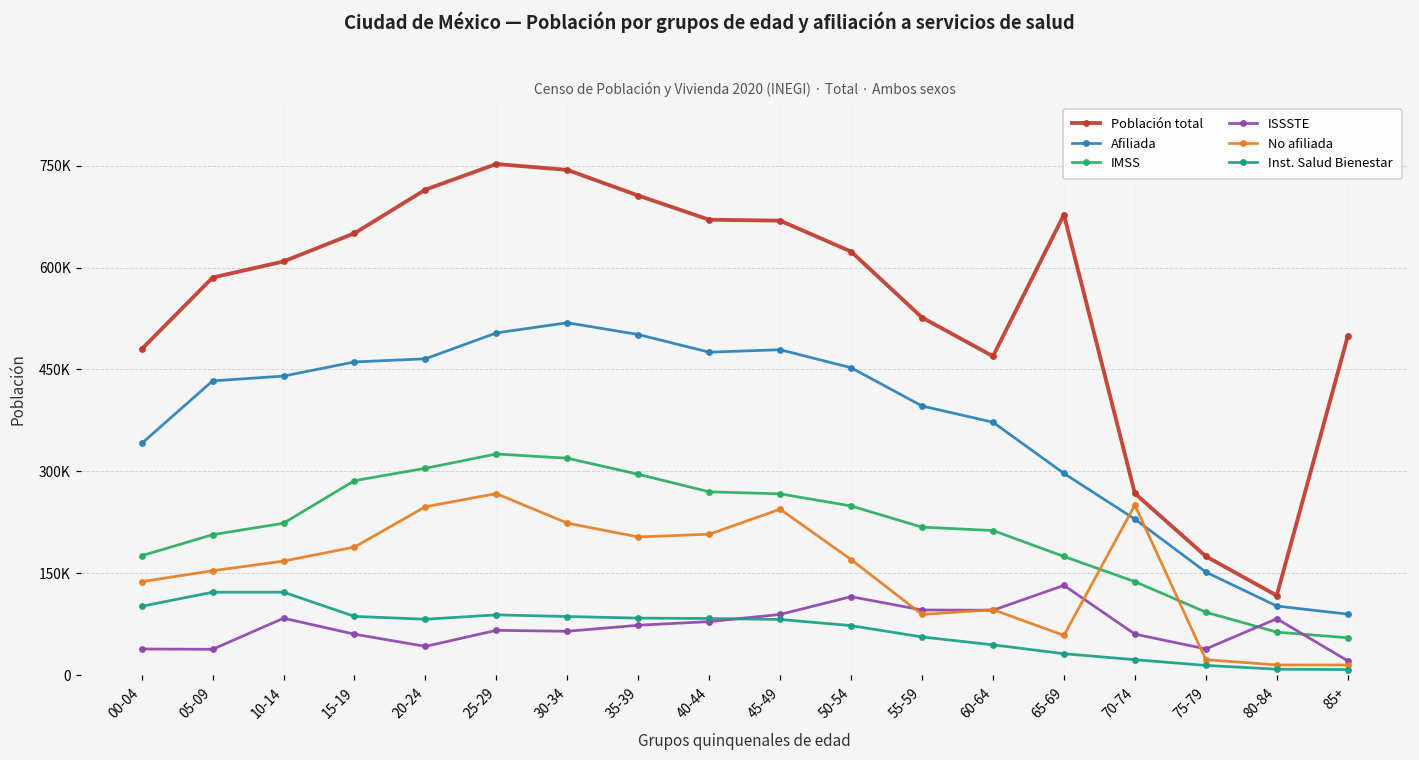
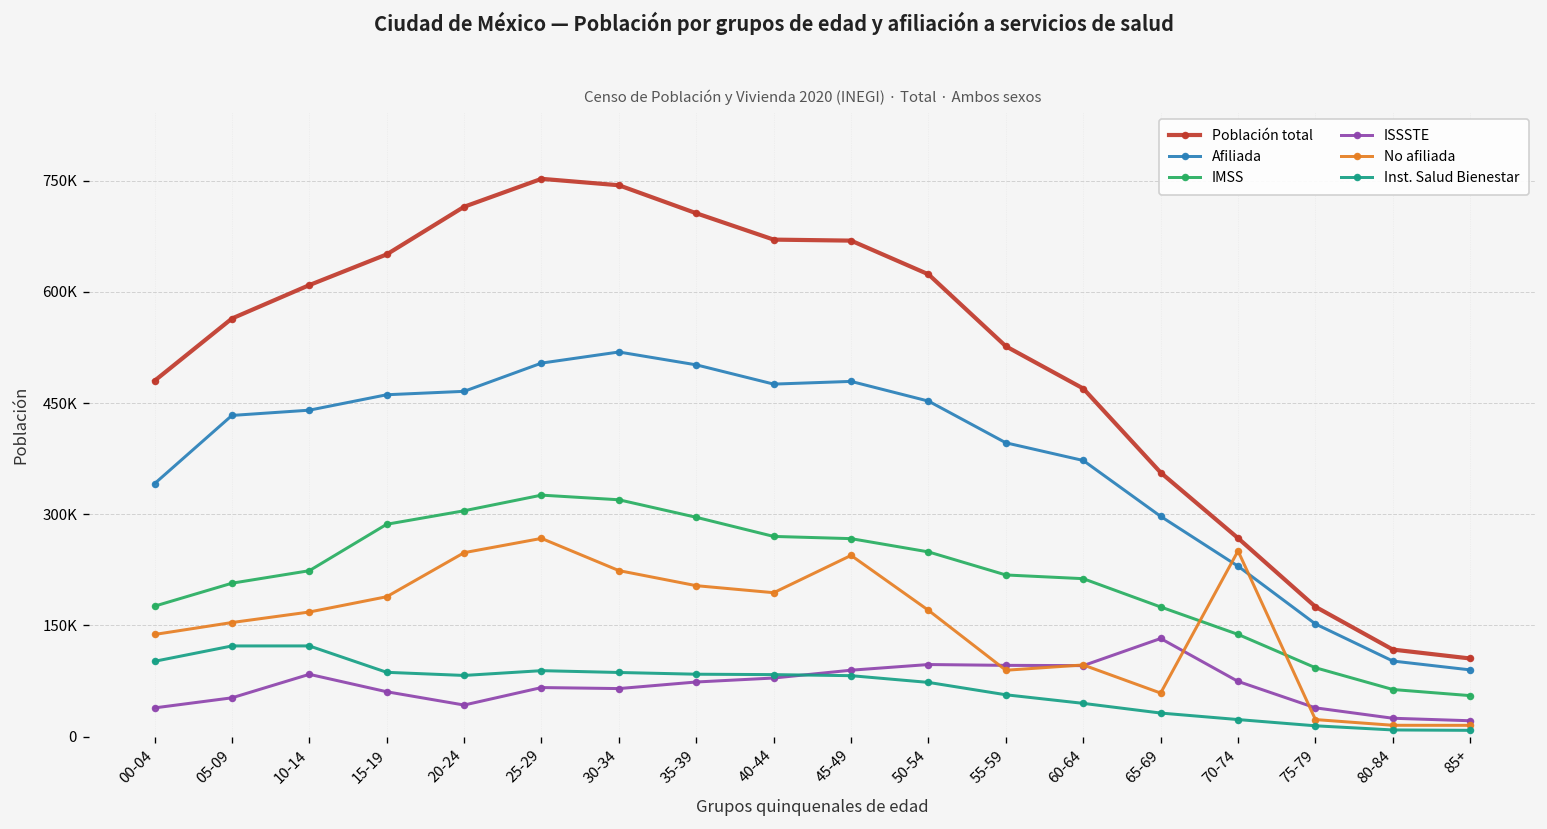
Población total, 05-09: 590000 -> 560000
ISSSTE, 05-09: 40000 -> 50000
No afiliada, 40-44: 210000 -> 190000
ISSSTE, 50-54: 120000 -> 100000
Población total, 65-69: 680000 -> 360000
ISSSTE, 70-74: 60000 -> 70000
ISSSTE, 80-84: 80000 -> 20000
Población total, 85+: 500000 -> 110000
